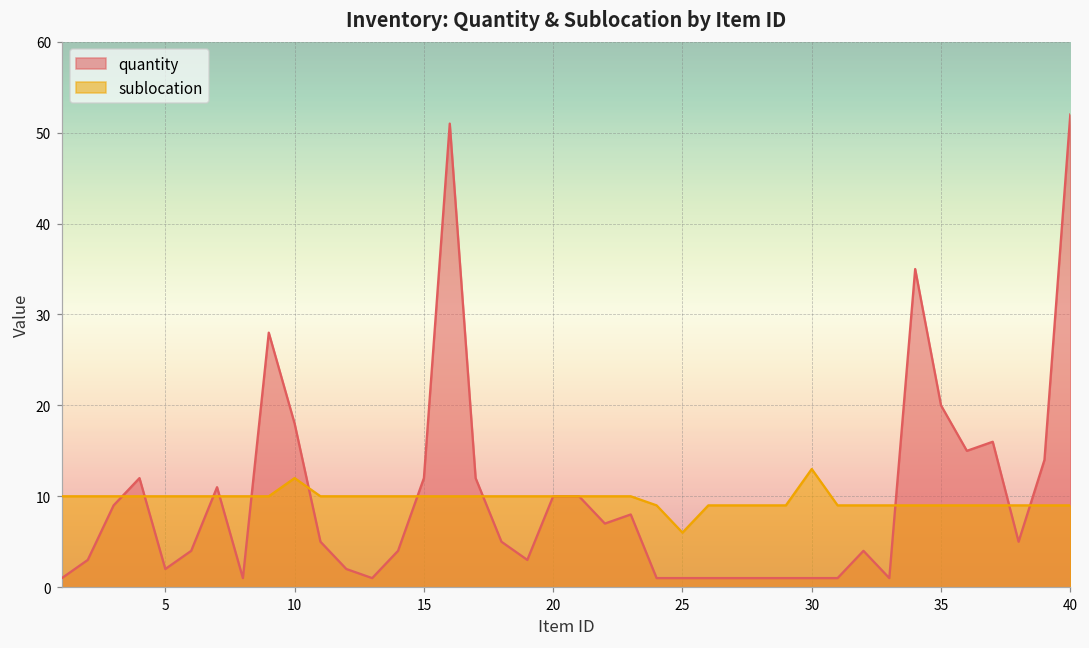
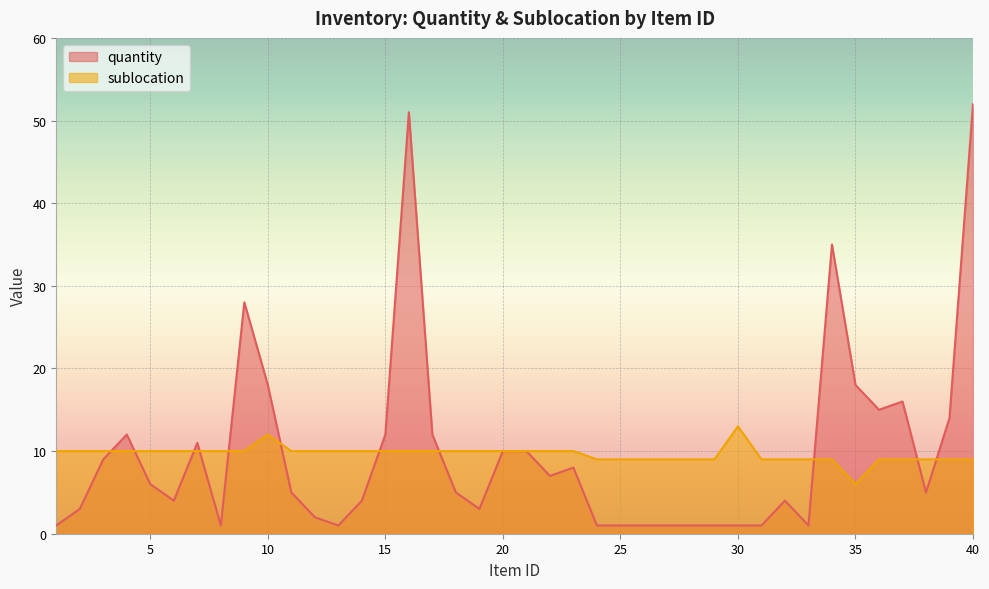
quantity, 5: 2 -> 6
sublocation, 25: 6 -> 9
quantity, 35: 20 -> 18
sublocation, 35: 9 -> 6
